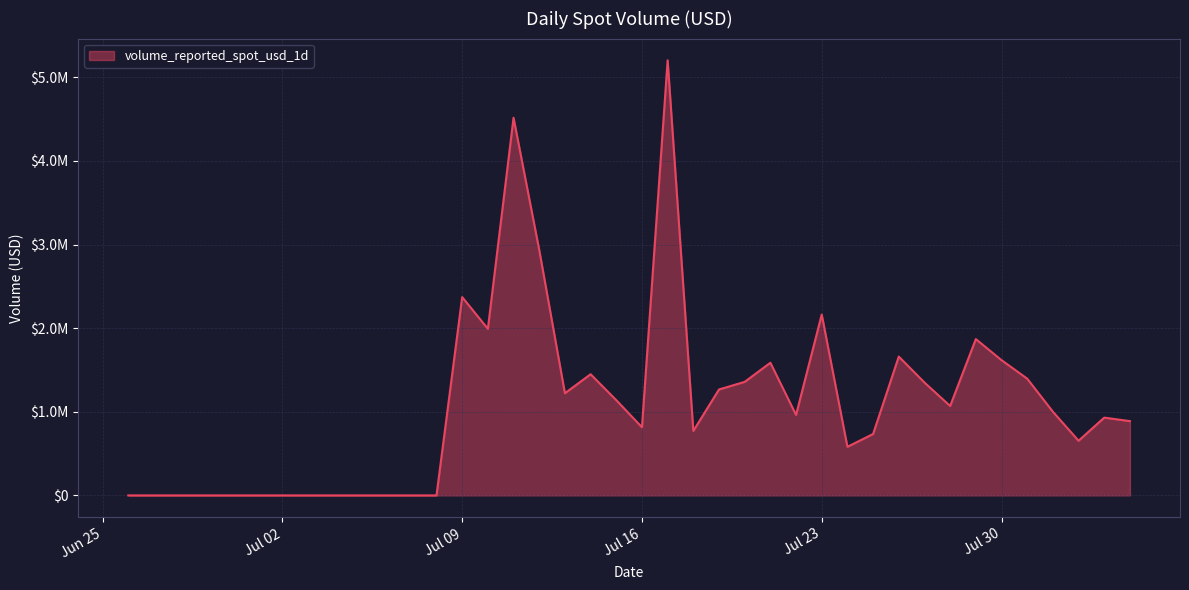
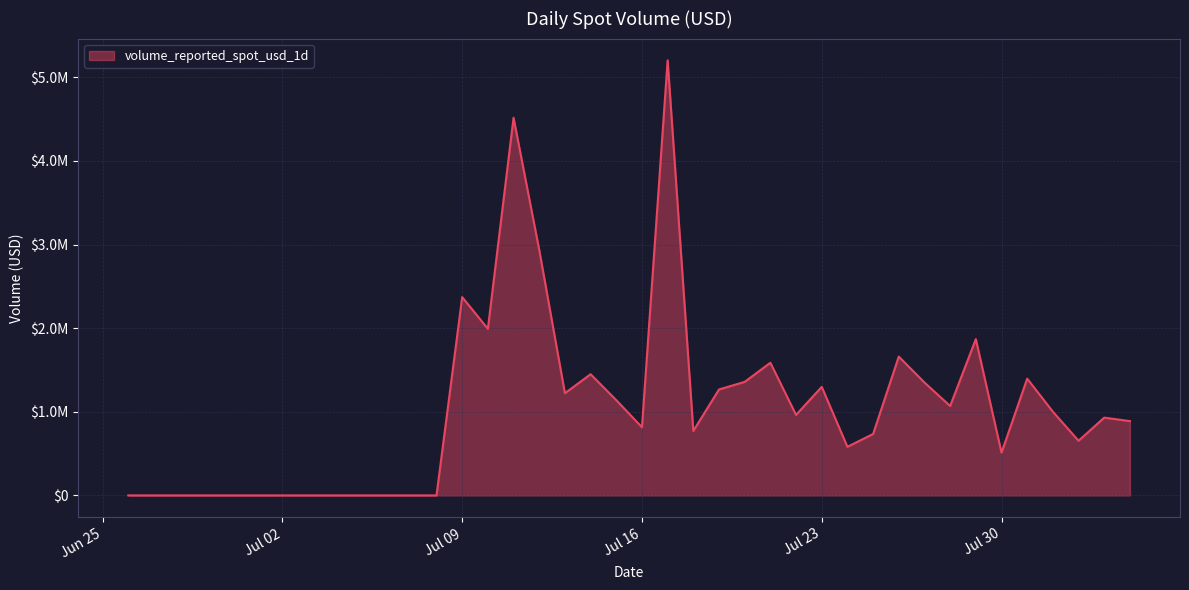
Jul 23: $2200000 -> $1300000
Jul 30: $1600000 -> $500000
